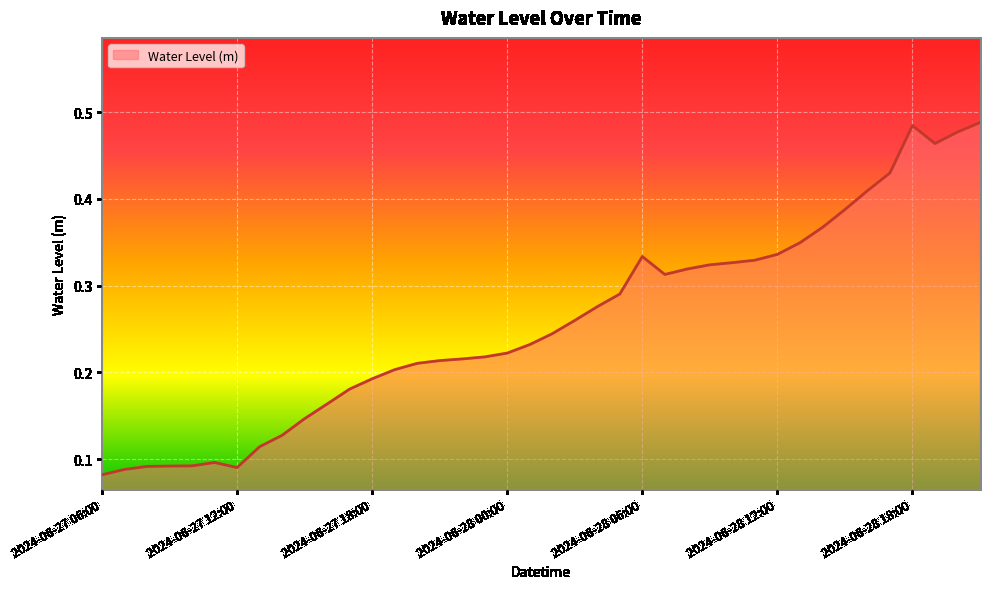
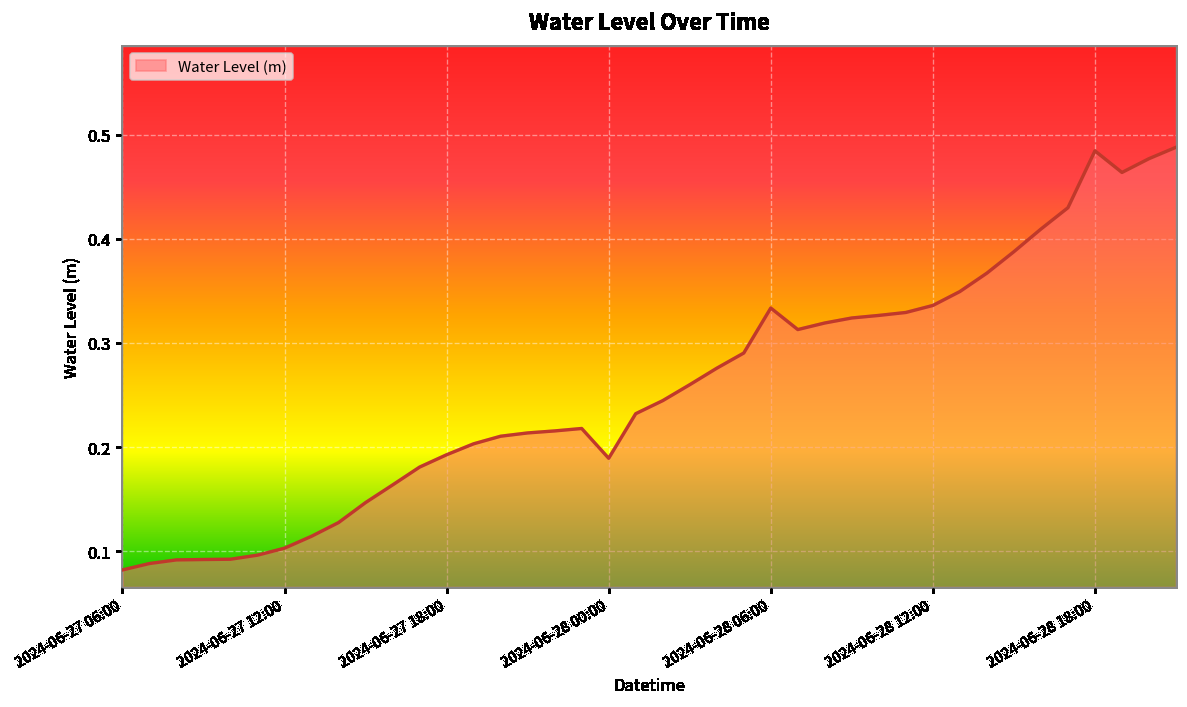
2024-06-27 12:00: 0.09 -> 0.10
2024-06-28 00:00: 0.22 -> 0.19
